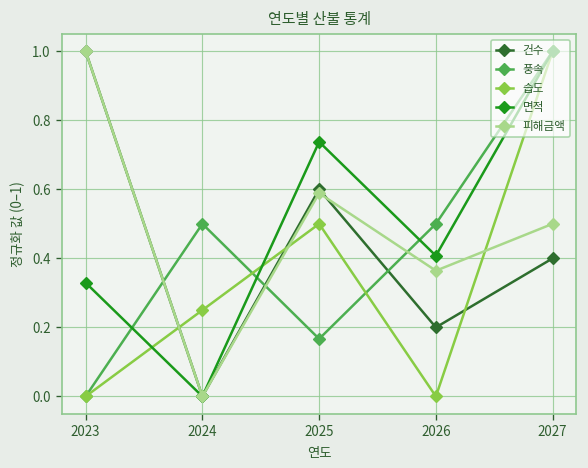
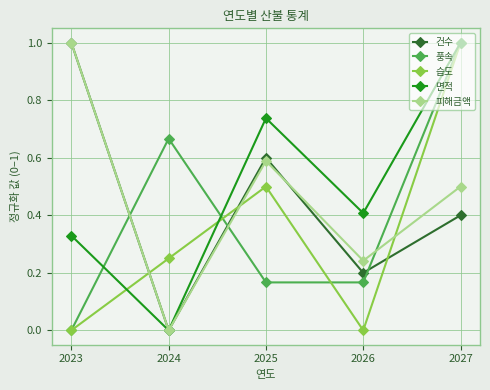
풍속, 2024: 0.50 -> 0.67
풍속, 2026: 0.50 -> 0.17
피해금액, 2026: 0.36 -> 0.24
